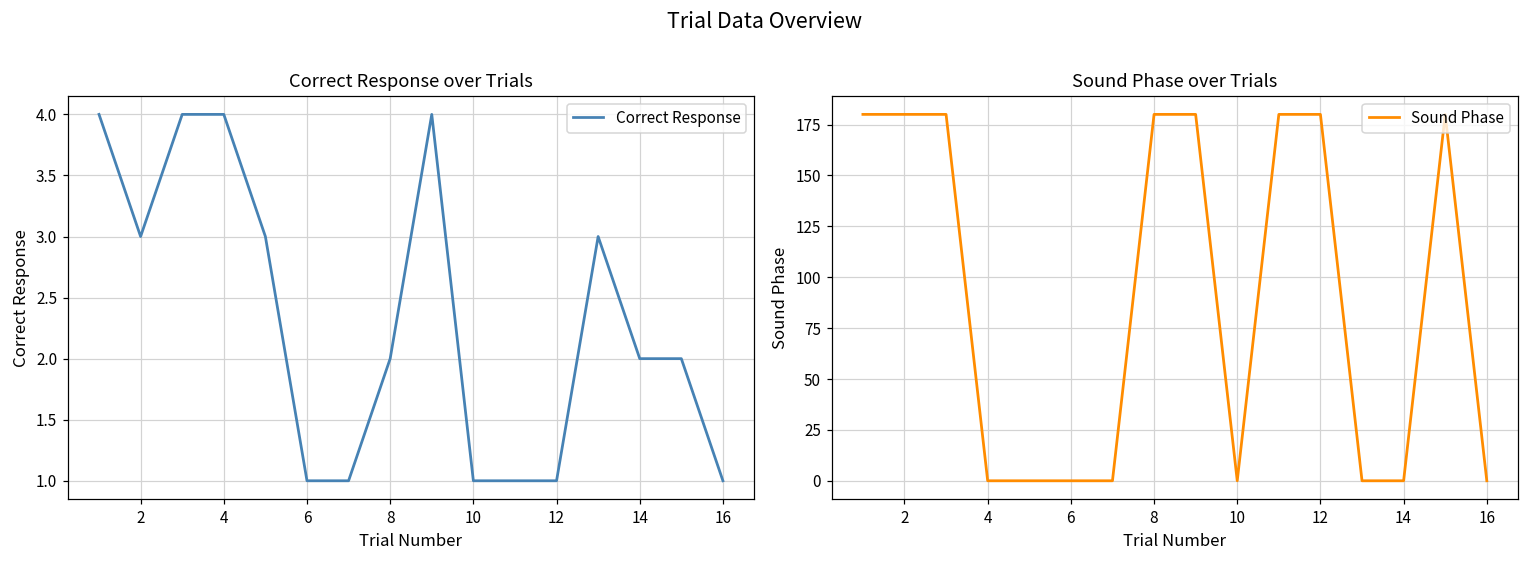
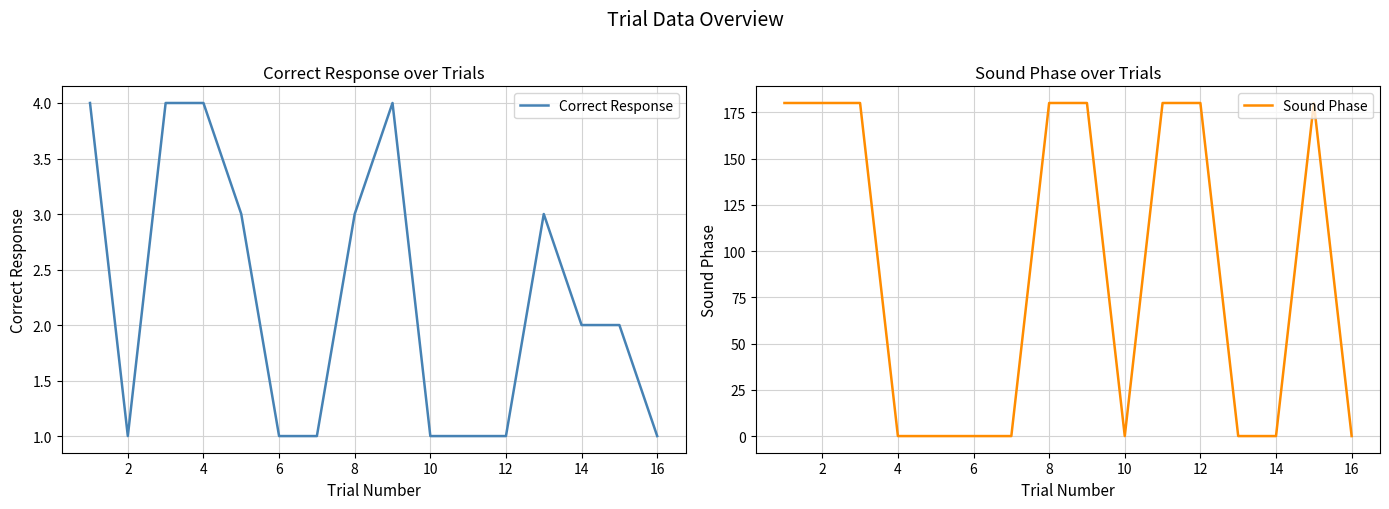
Correct Response over Trials, 2: 3 -> 1
Correct Response over Trials, 8: 2 -> 3
